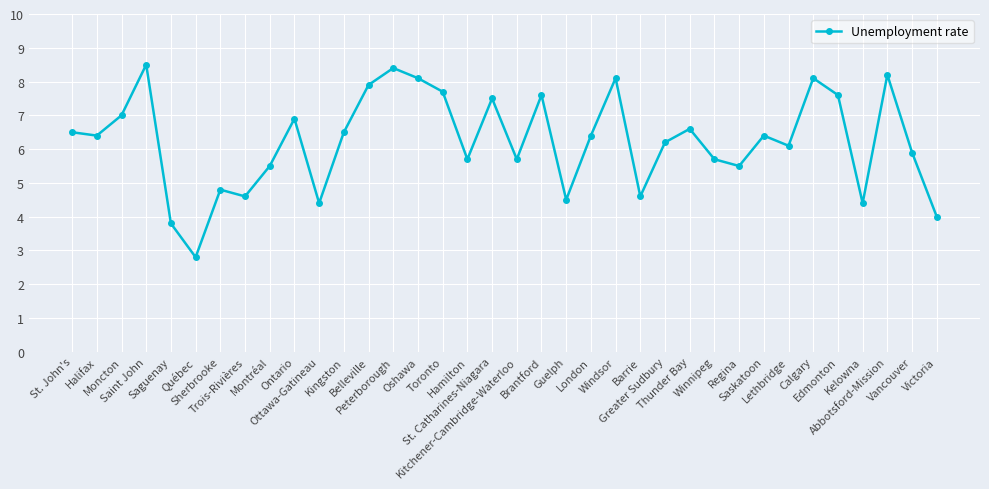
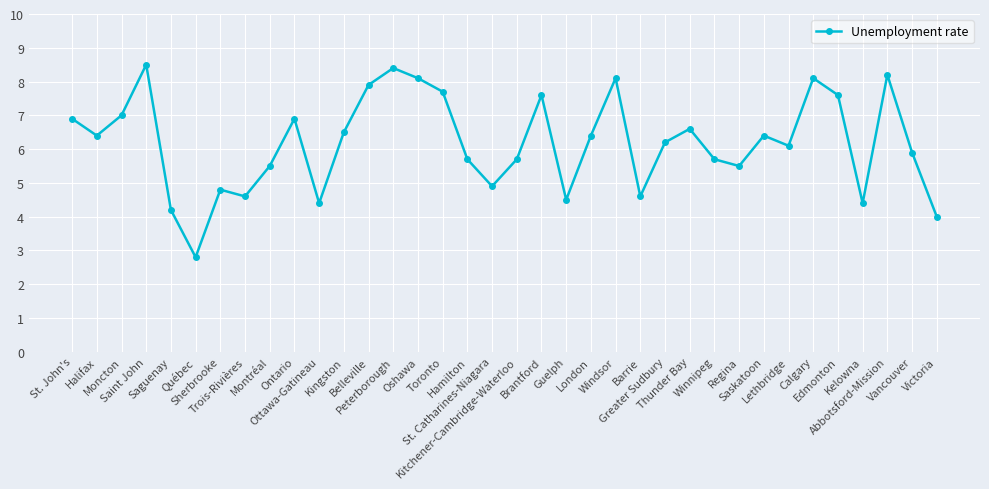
St. John's: 6.5 -> 6.9
Saguenay: 3.8 -> 4.2
St. Catharines-Niagara: 7.5 -> 4.9
